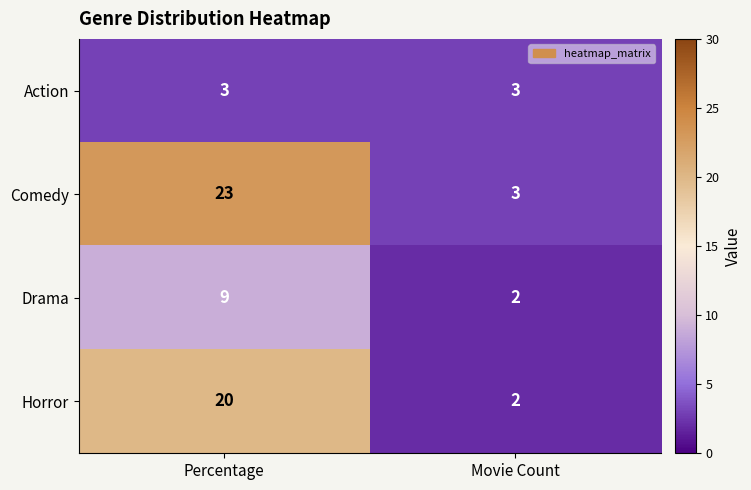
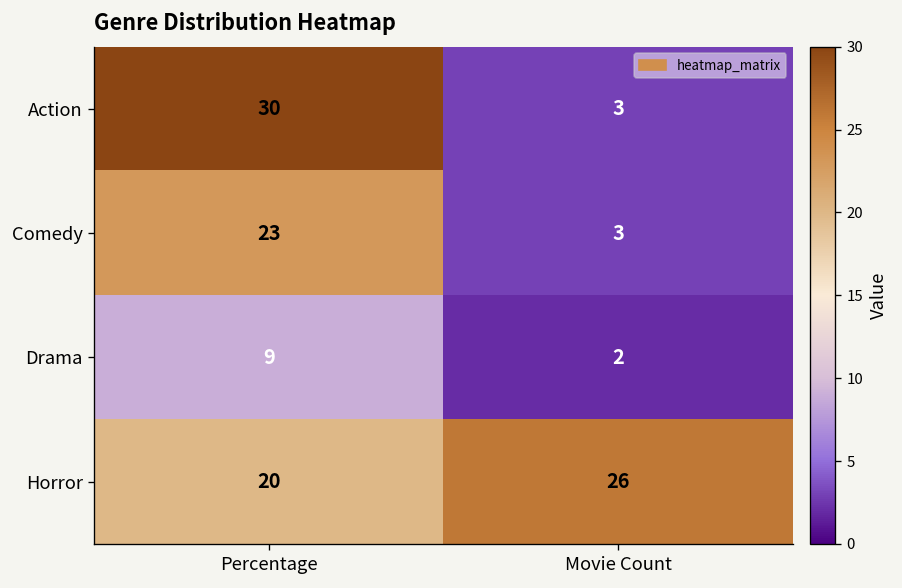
Action, Percentage: 3 -> 30
Horror, Movie Count: 2 -> 26
